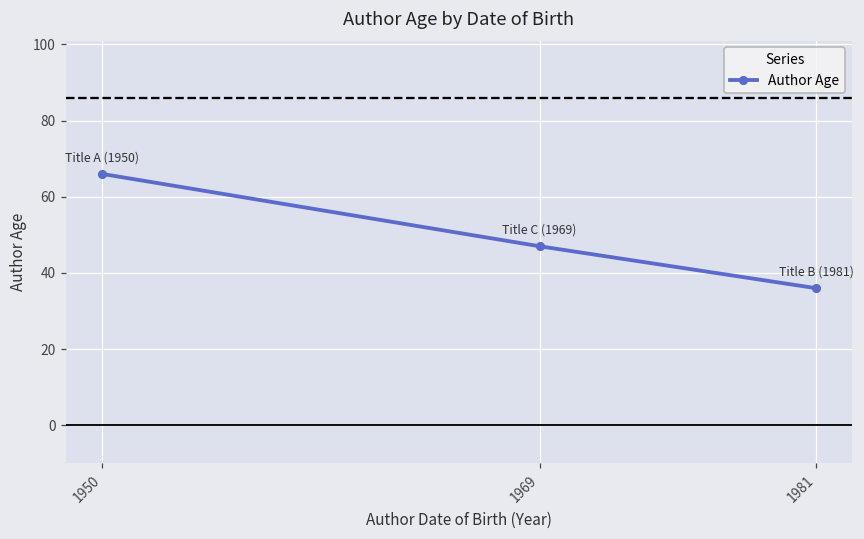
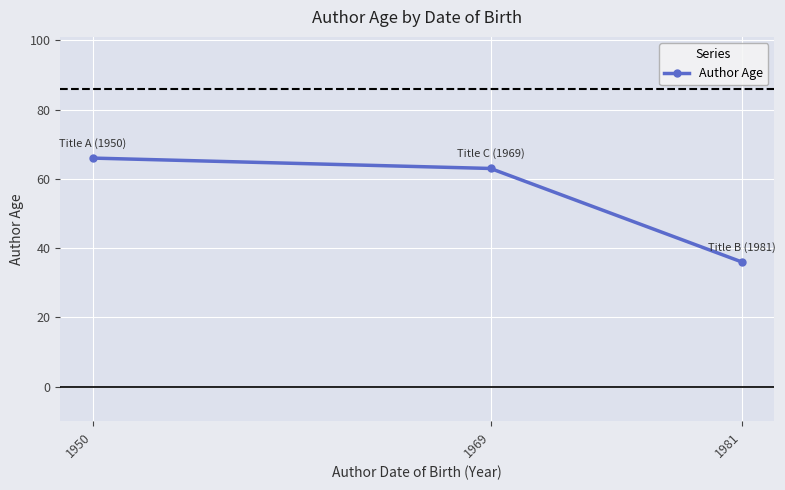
1969: 47 -> 63
